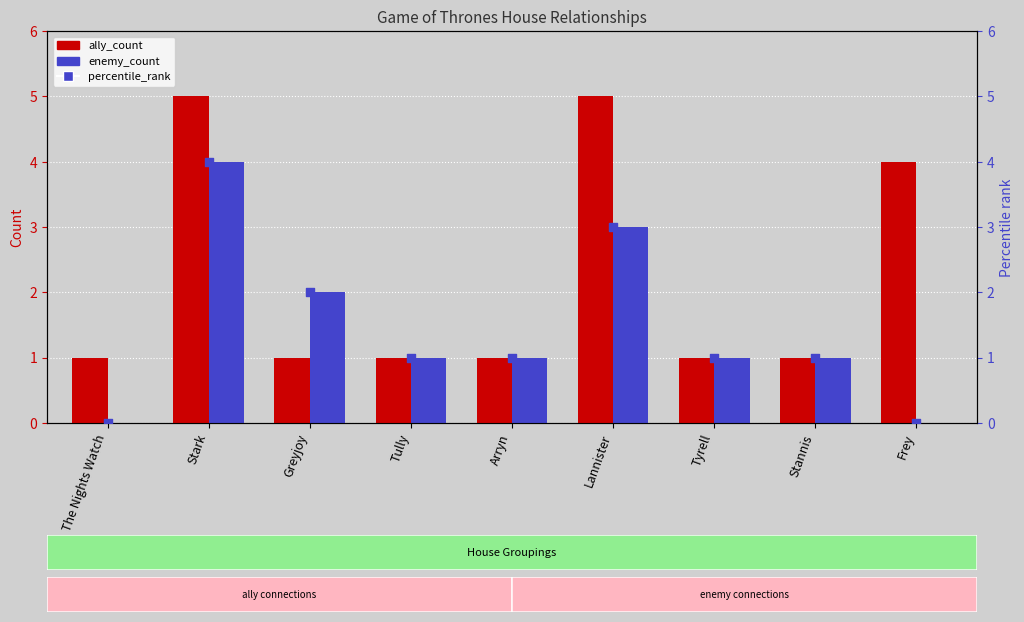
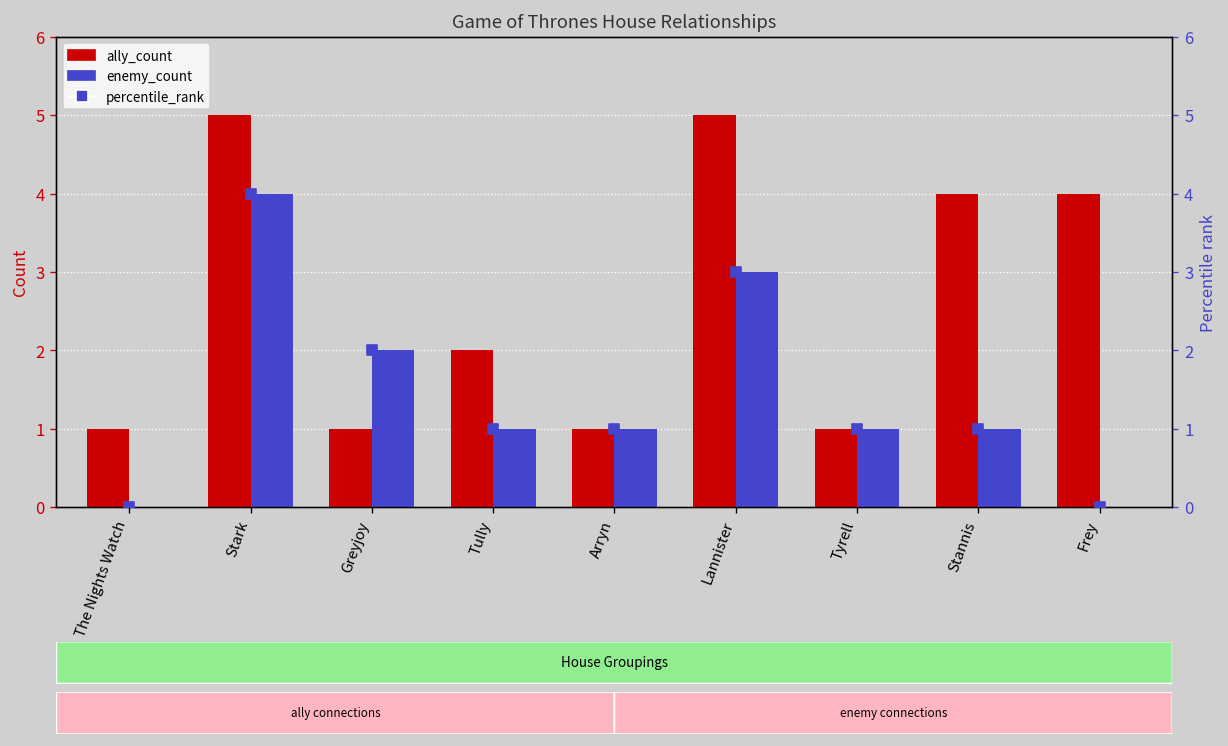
ally_count, Tully: 1 -> 2
ally_count, Stannis: 1 -> 4
